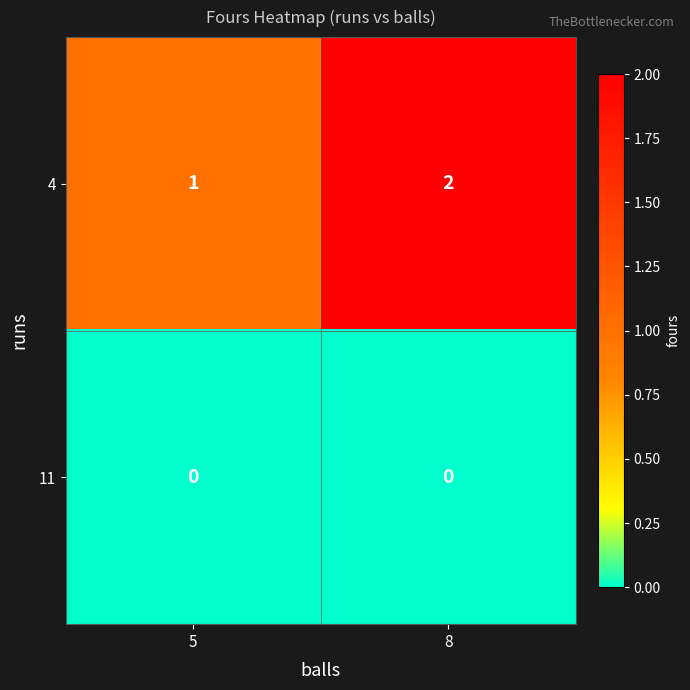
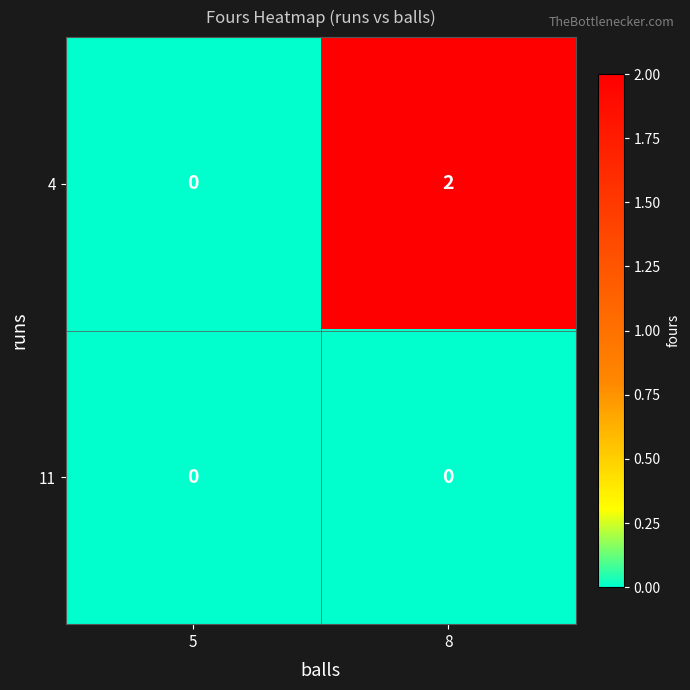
4, 5: 1 -> 0
